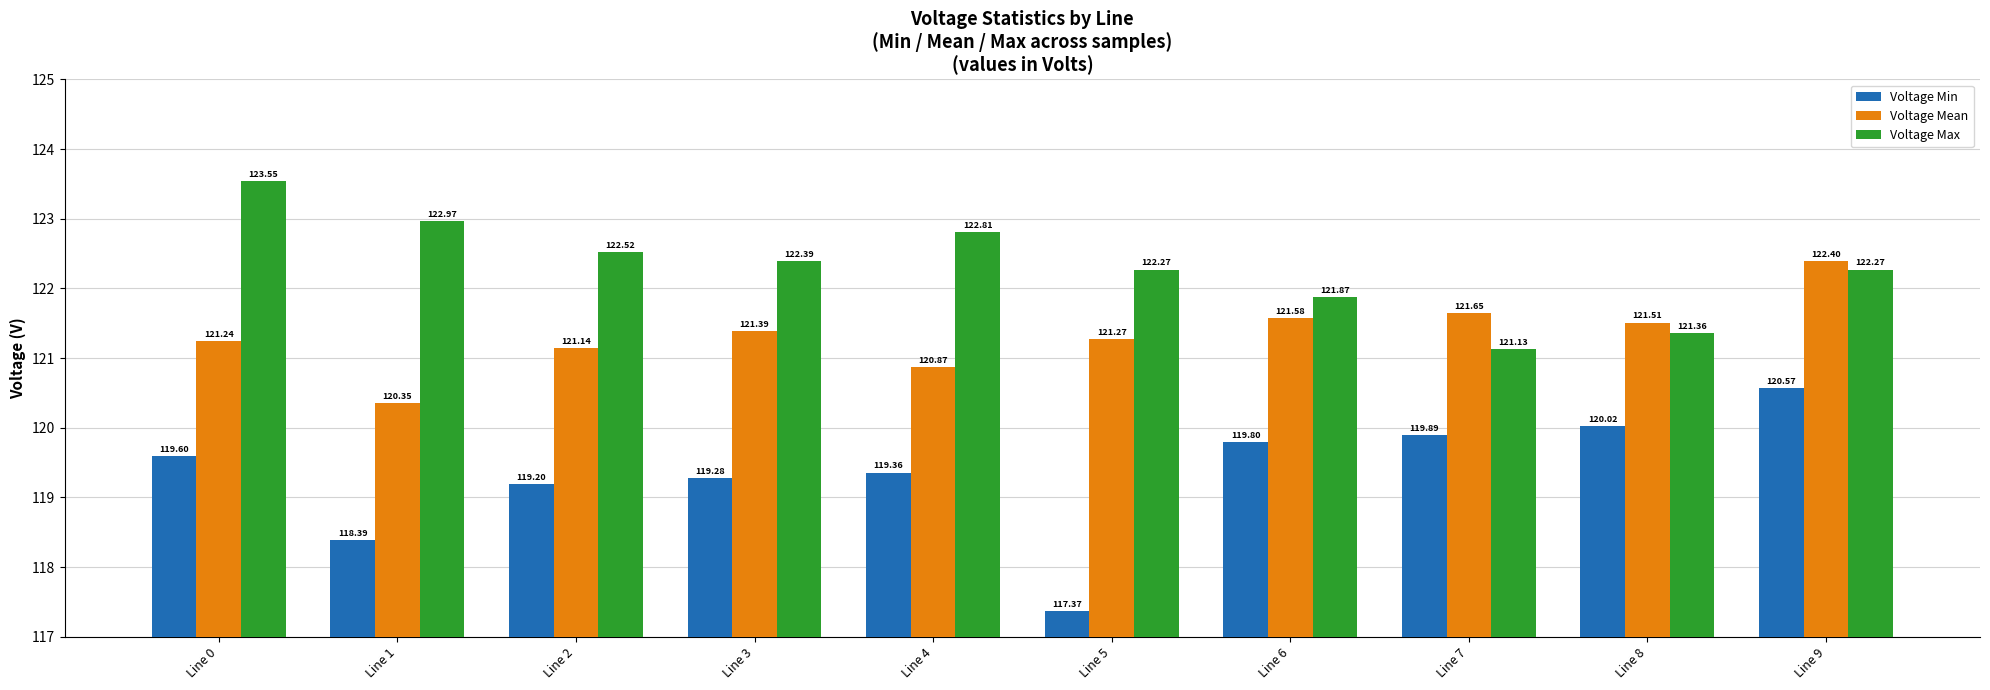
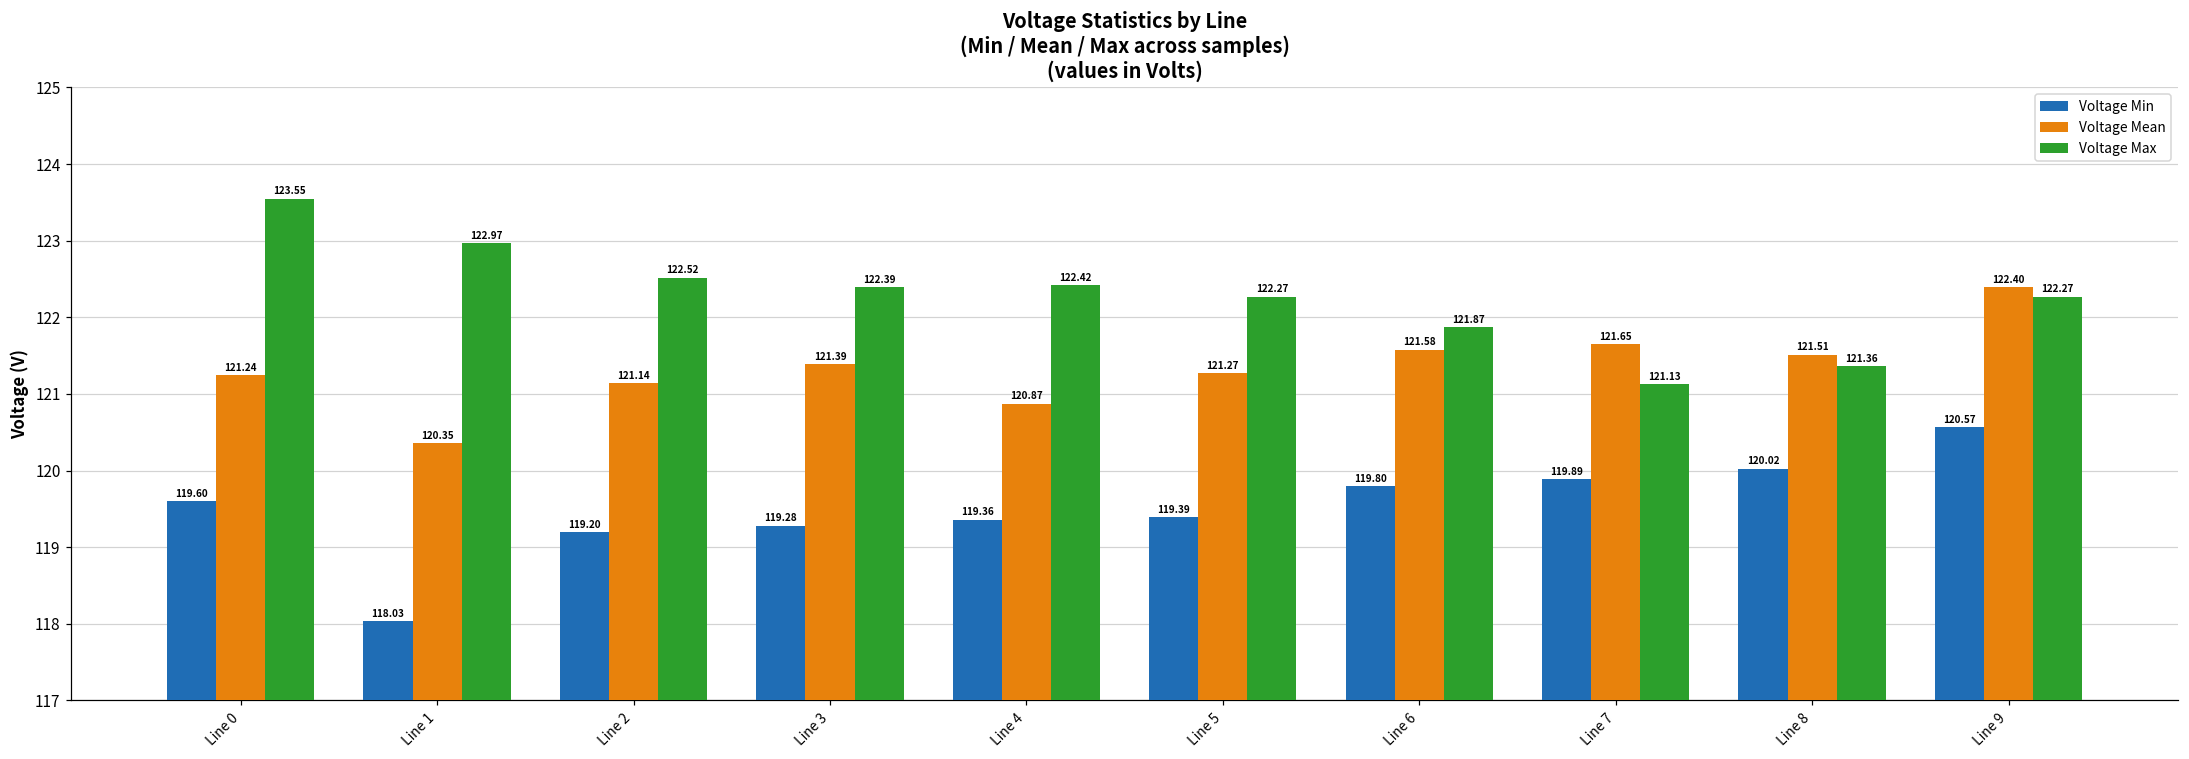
Voltage Min, Line 1: 118.39 -> 118.03
Voltage Max, Line 4: 122.81 -> 122.42
Voltage Min, Line 5: 117.37 -> 119.39
